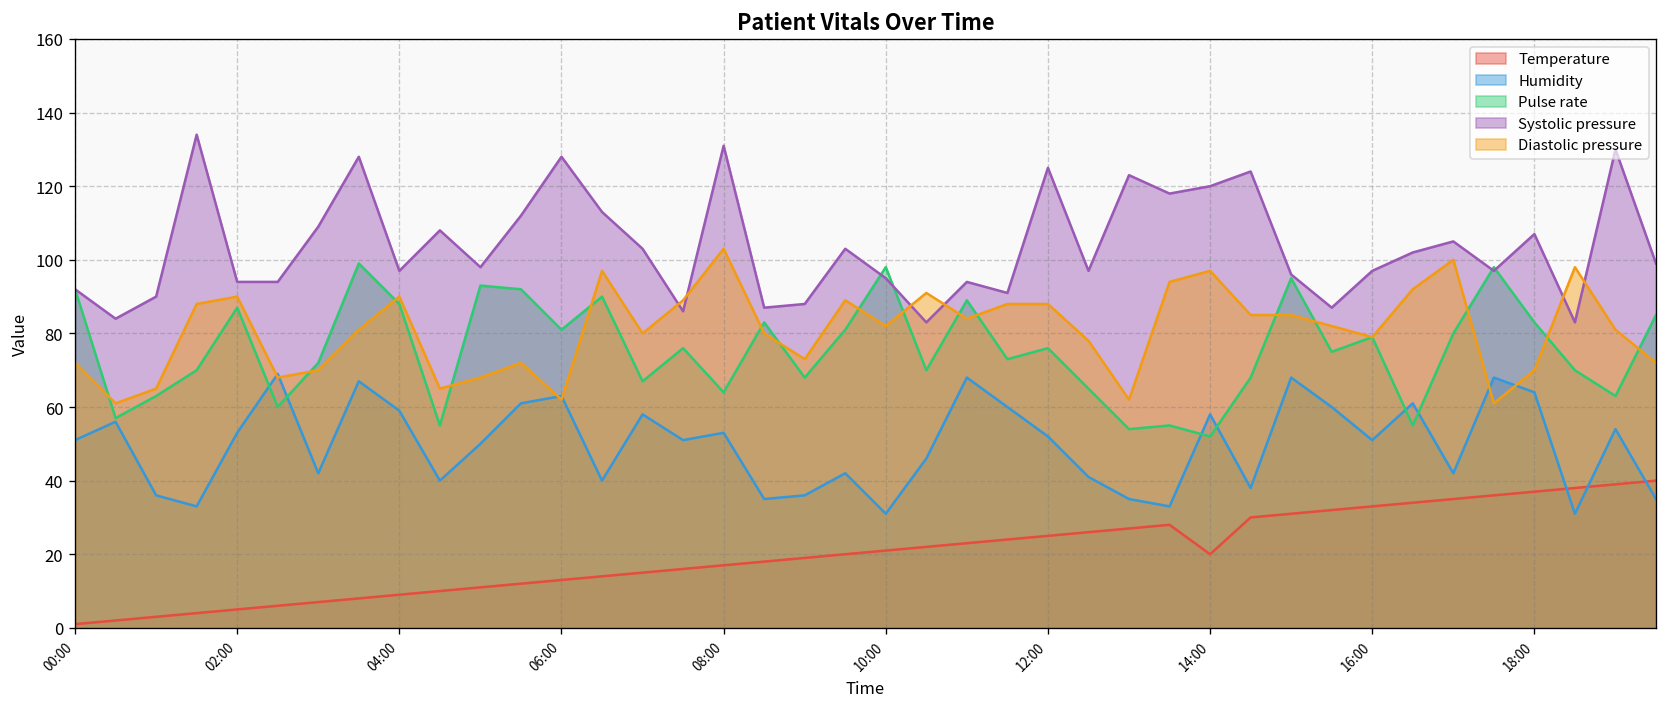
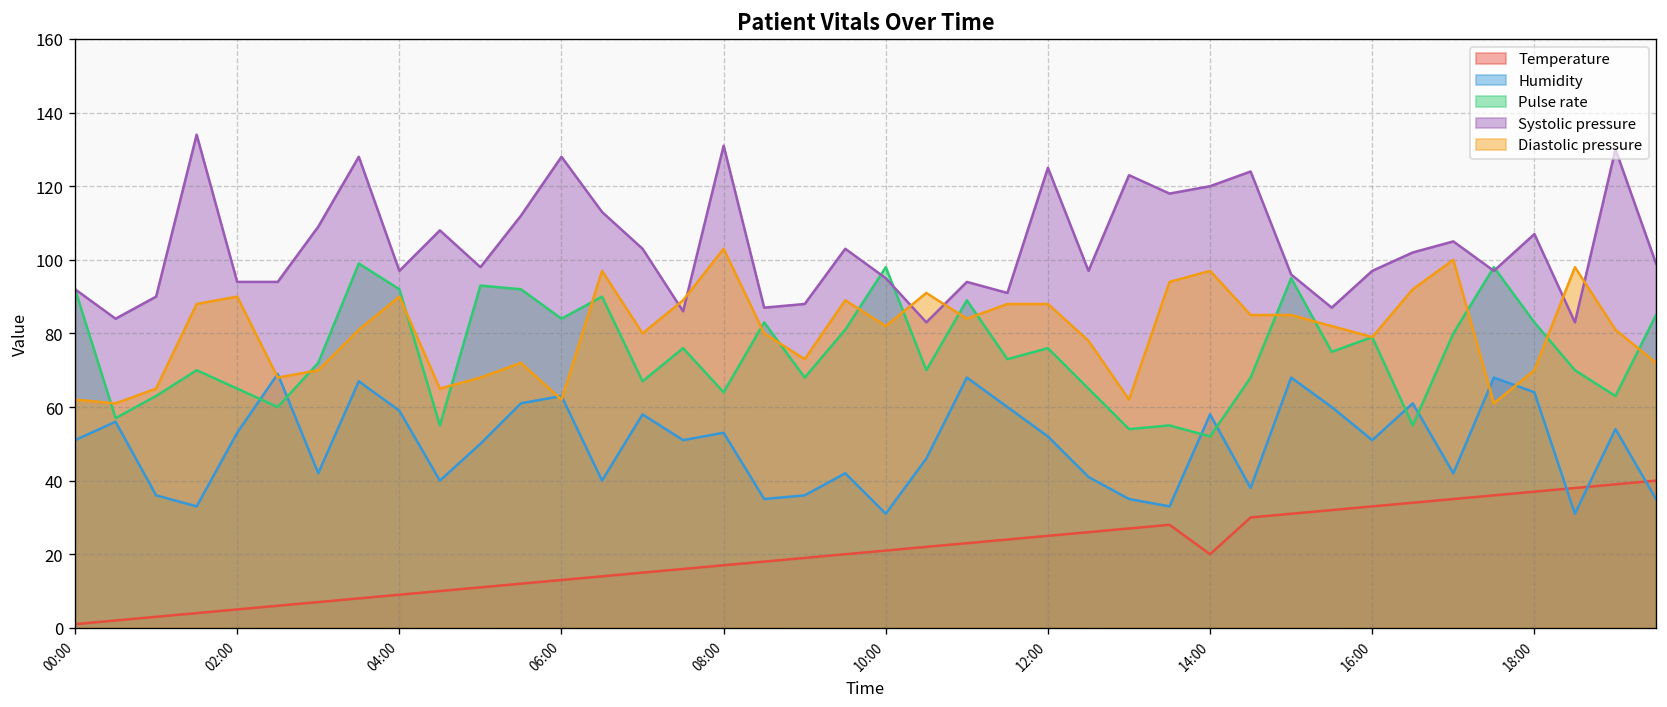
Diastolic pressure, 00:00: 72 -> 62
Pulse rate, 02:00: 87 -> 65
Pulse rate, 04:00: 88 -> 92
Pulse rate, 06:00: 81 -> 84
